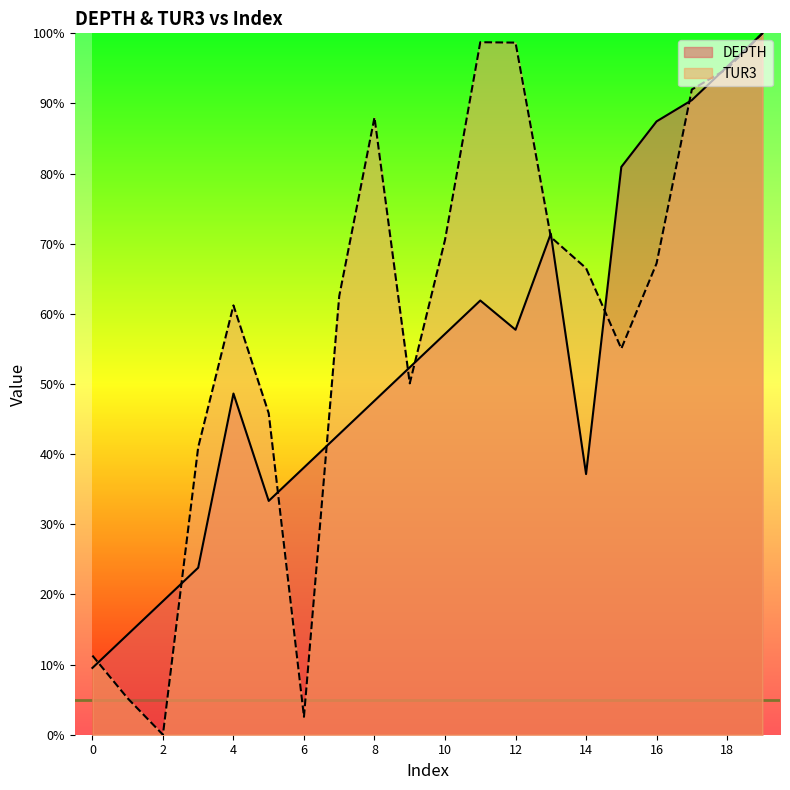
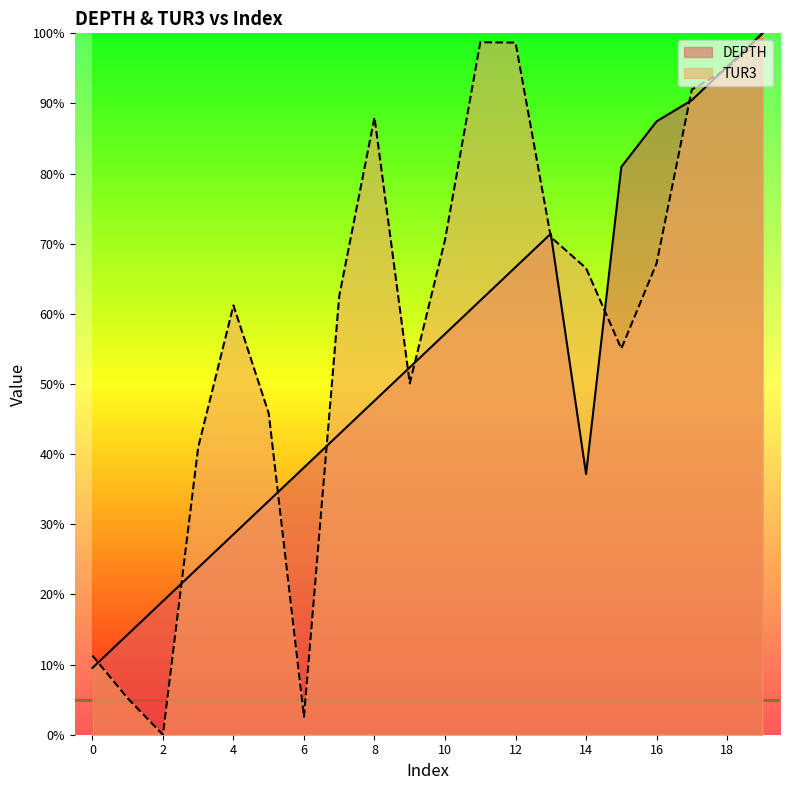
DEPTH, 4: 49% -> 29%
DEPTH, 12: 58% -> 67%
